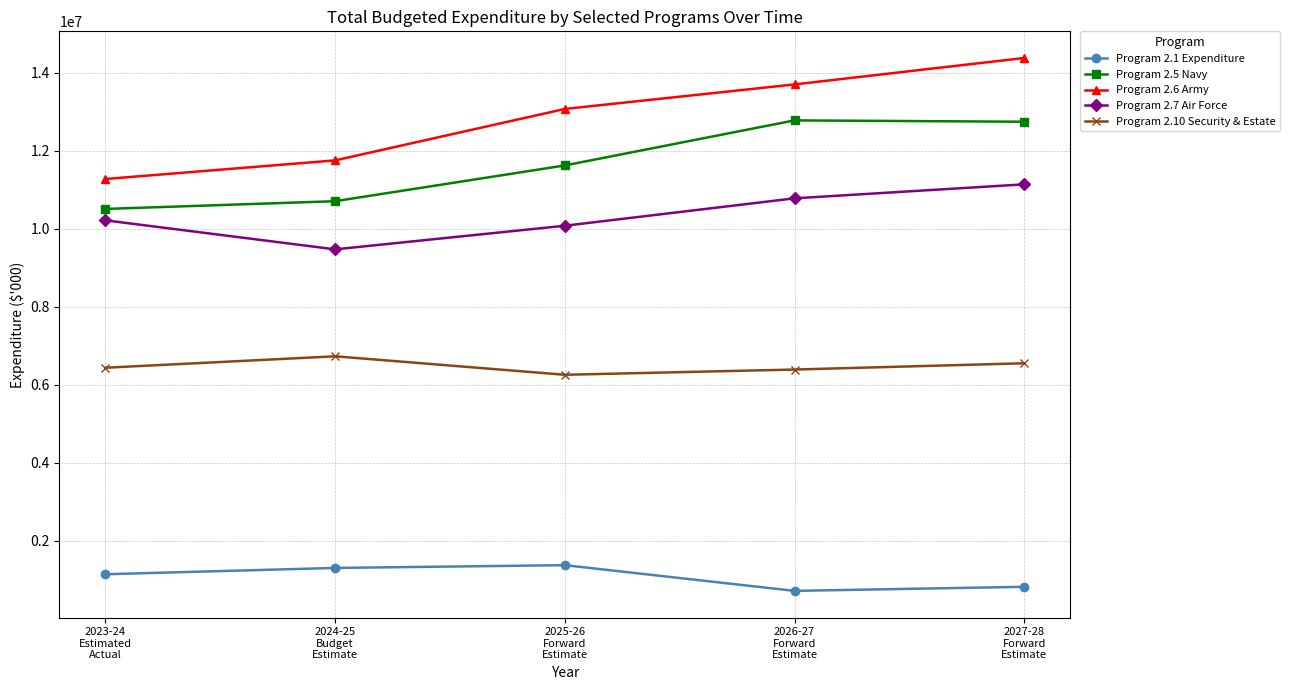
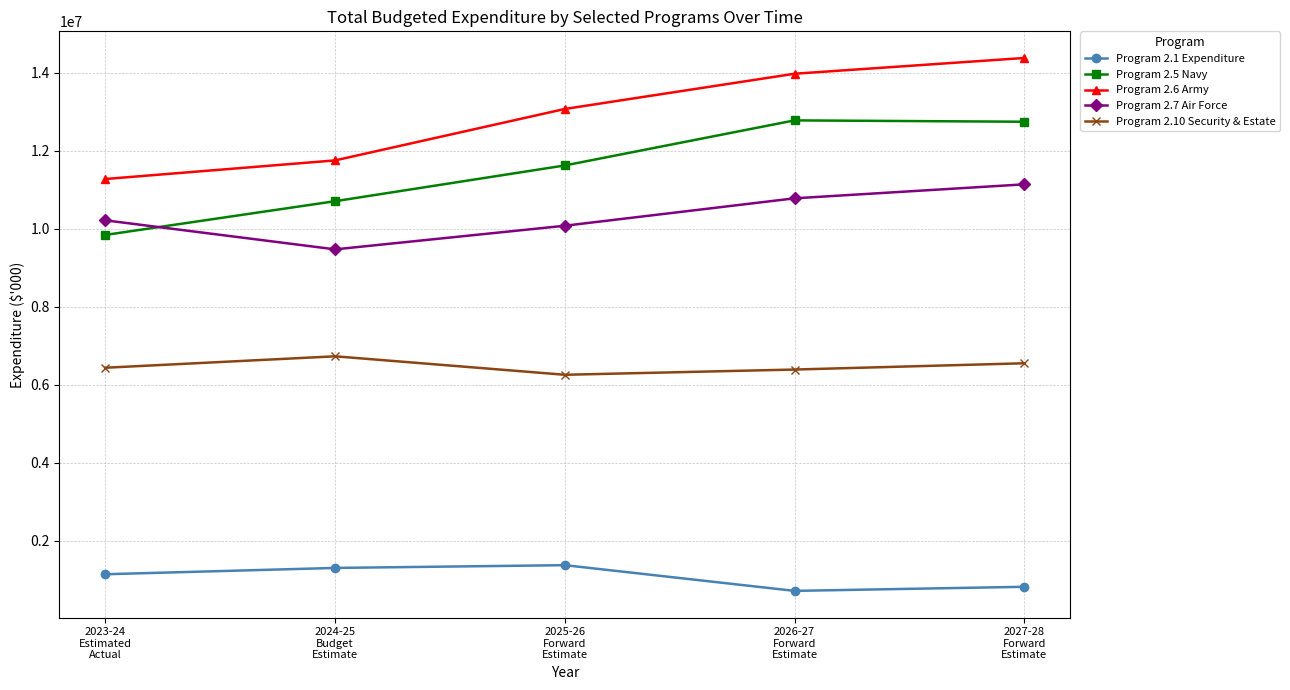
Program 2.5 Navy, 2023-24 Estimated Actual: 10500000 -> 9800000
Program 2.6 Army, 2026-27 Forward Estimate: 13700000 -> 14000000
